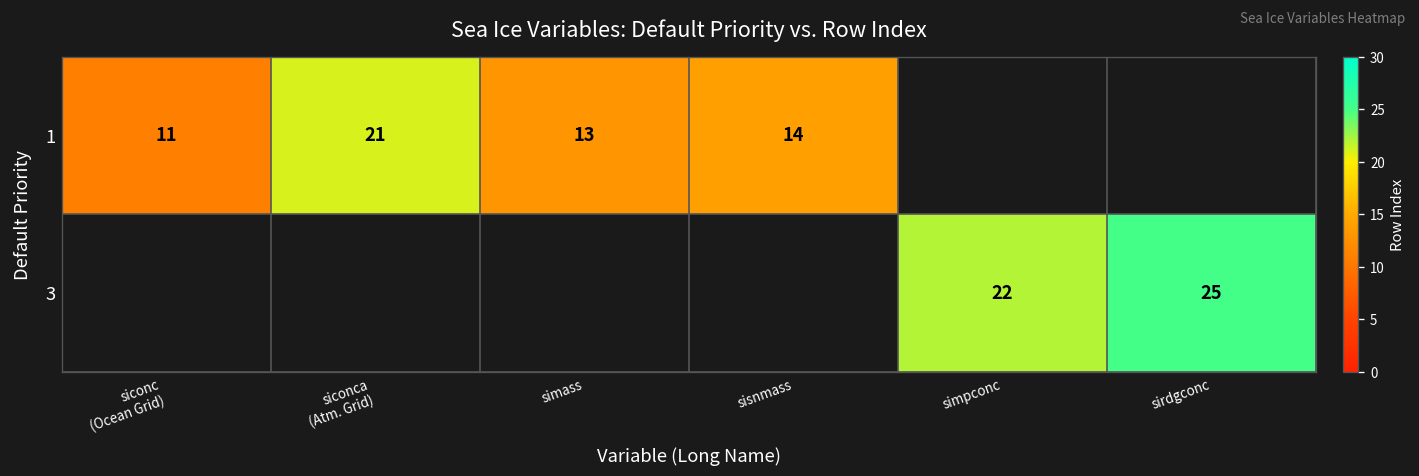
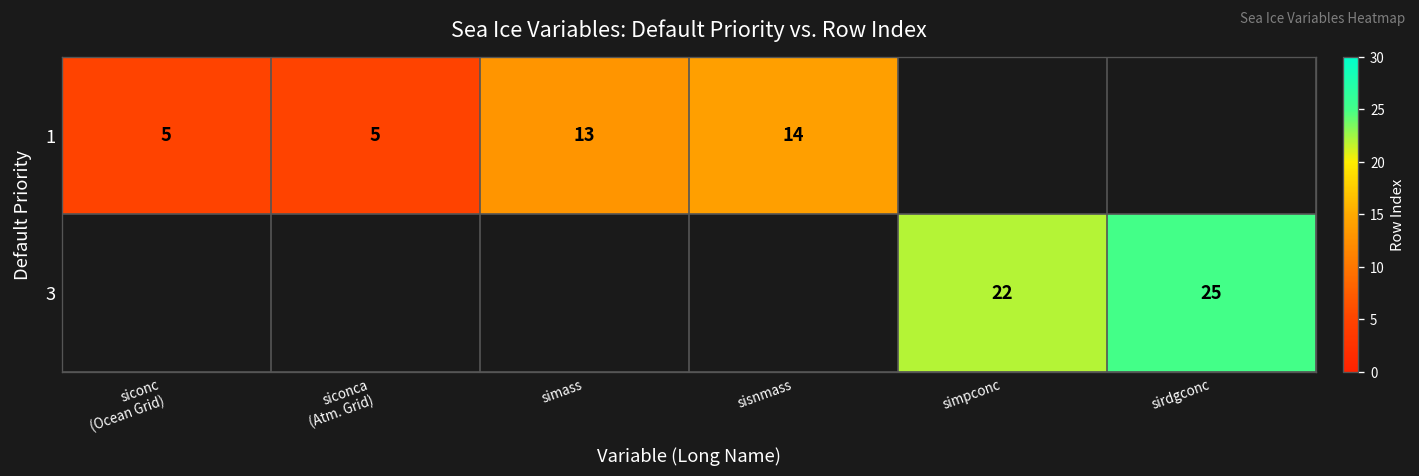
1, siconc (Ocean Grid): 11 -> 5
1, siconca (Atm. Grid): 21 -> 5
